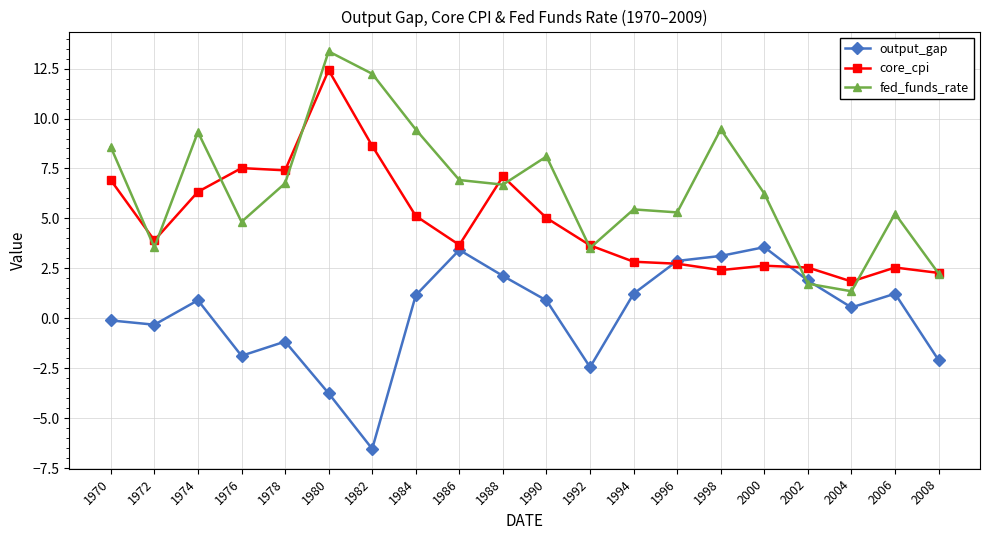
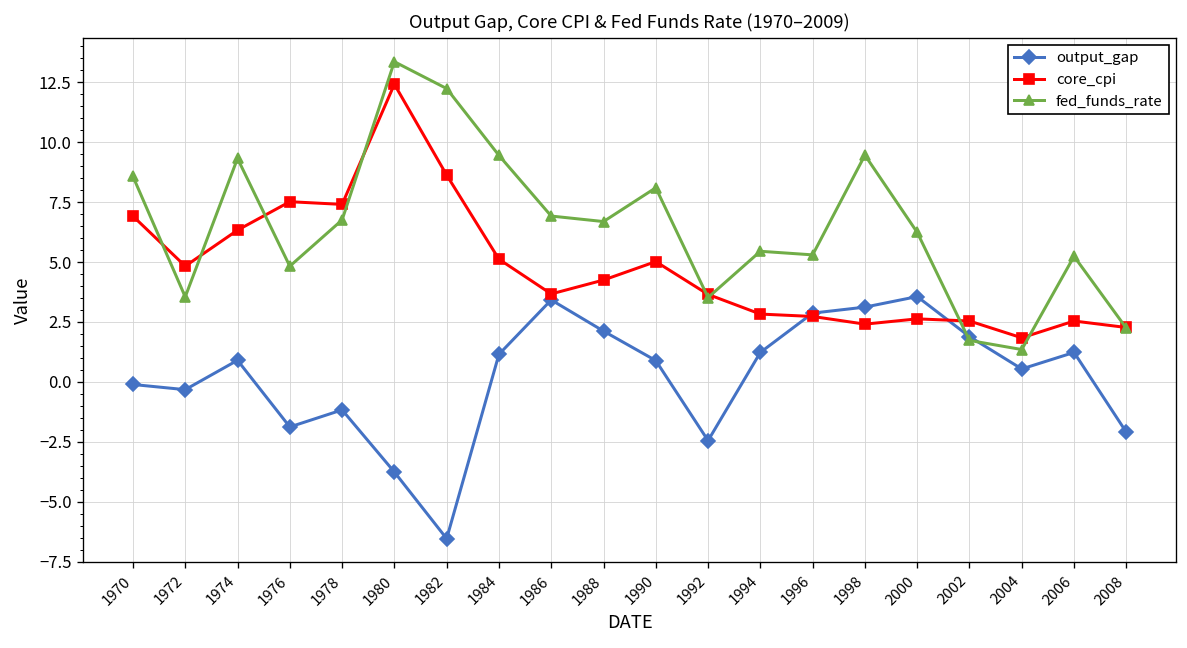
core_cpi, 1972: 3.9 -> 4.8
core_cpi, 1988: 7.1 -> 4.3
